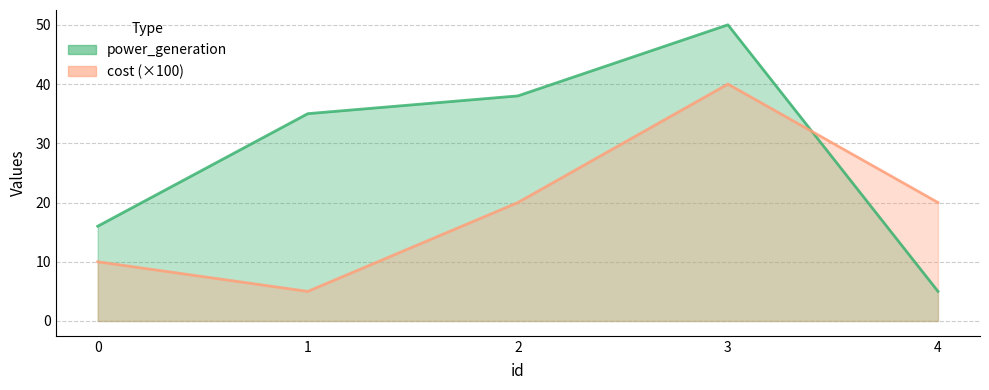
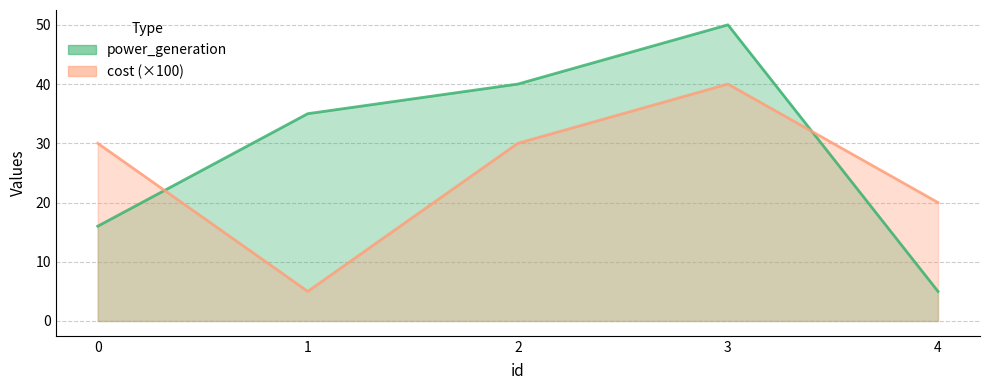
cost (×100), 0: 10 -> 30
power_generation, 2: 38 -> 40
cost (×100), 2: 20 -> 30
